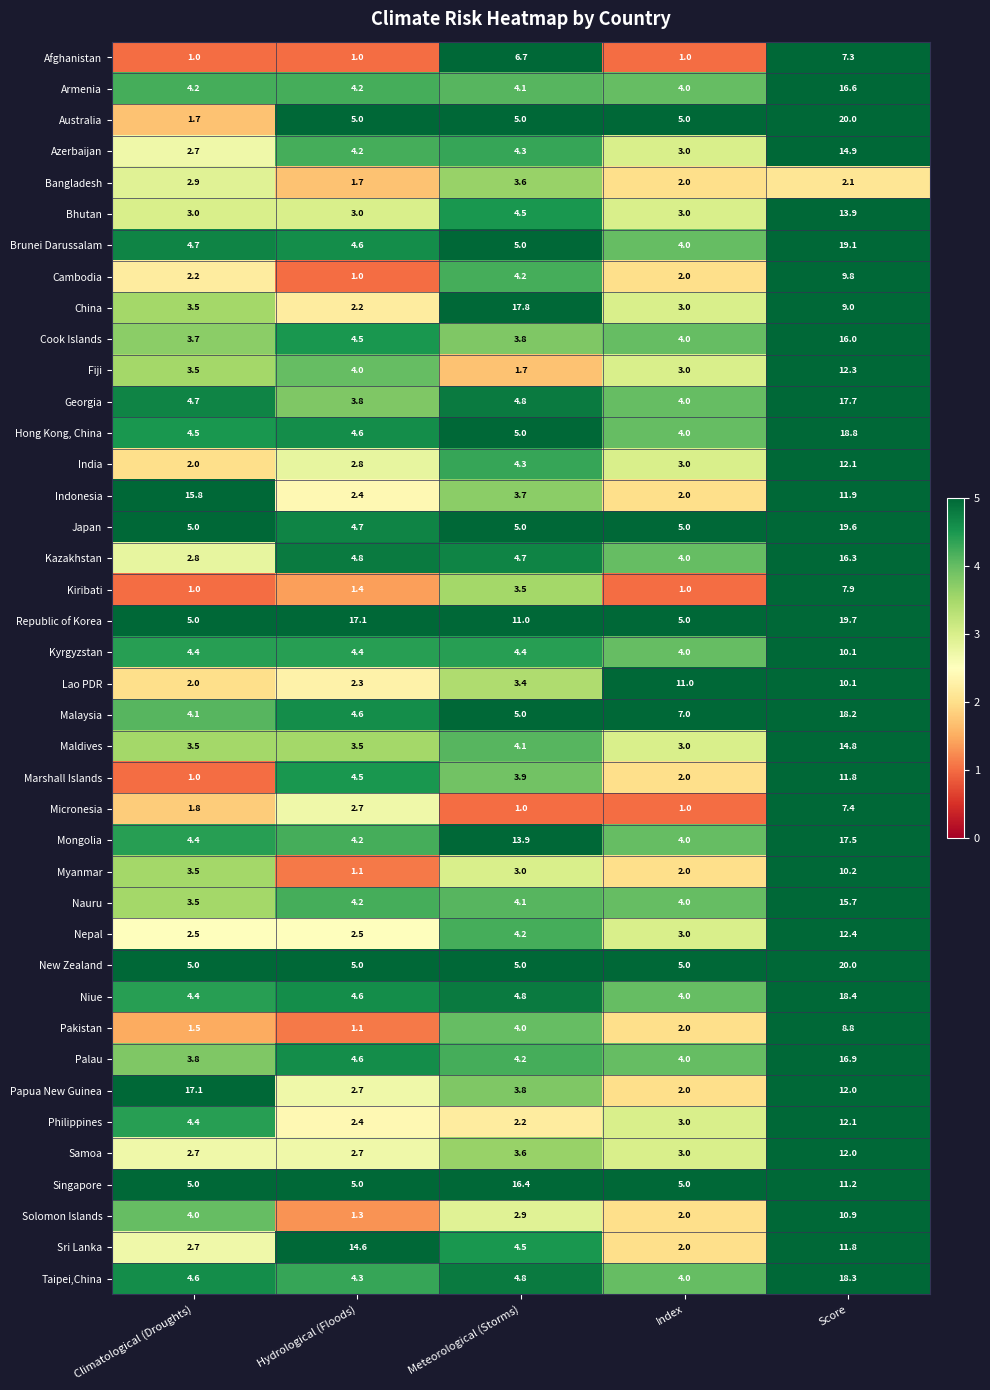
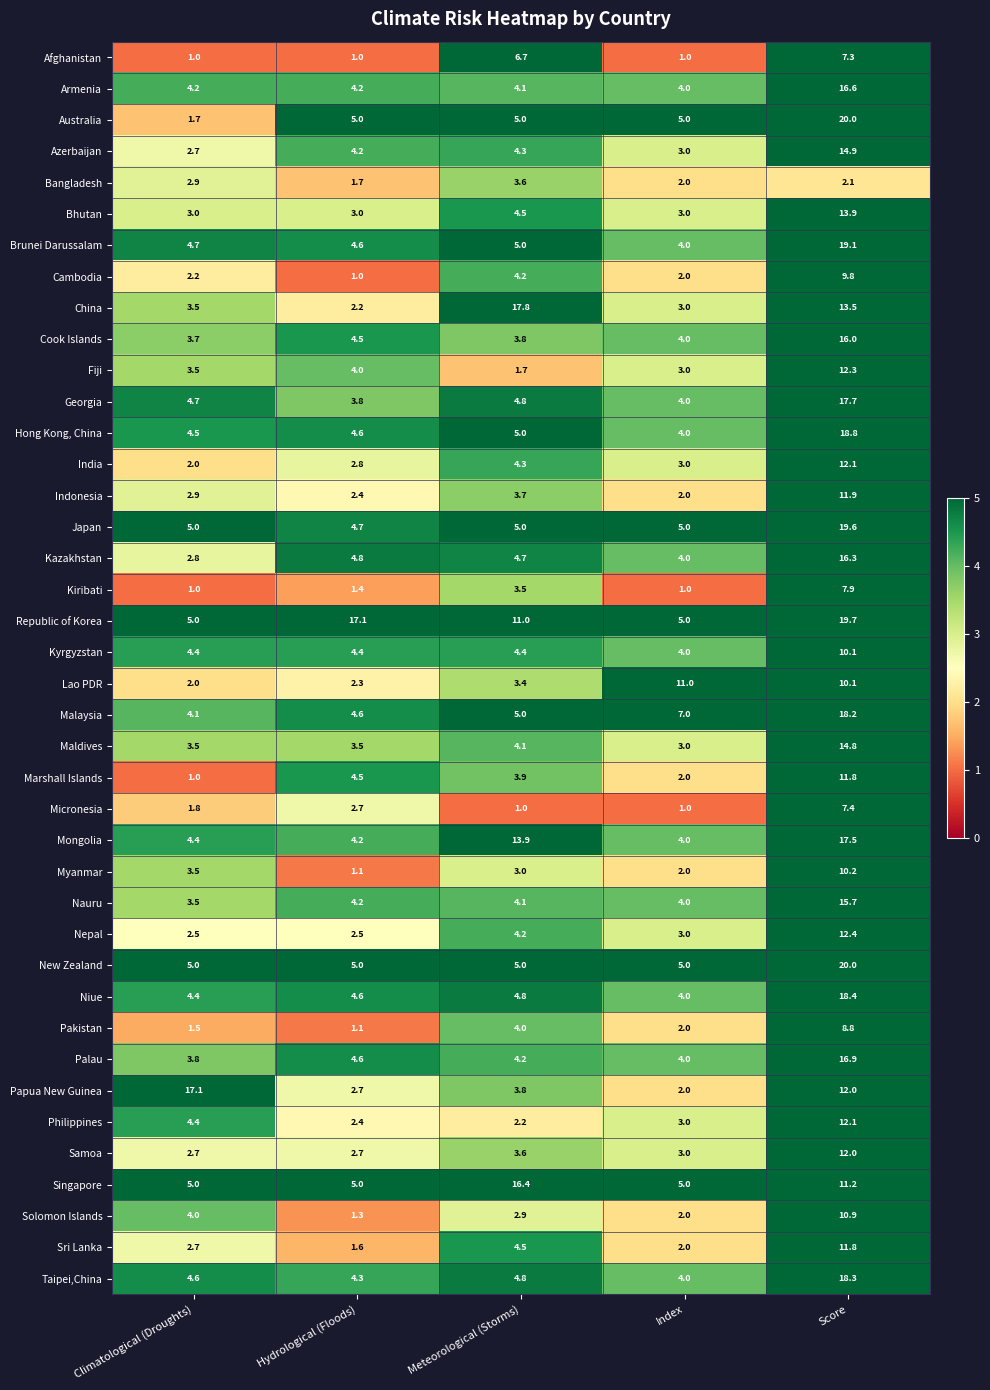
China, Score: 9.0 -> 13.5
Indonesia, Climatological (Droughts): 15.8 -> 2.9
Sri Lanka, Hydrological (Floods): 14.6 -> 1.6
